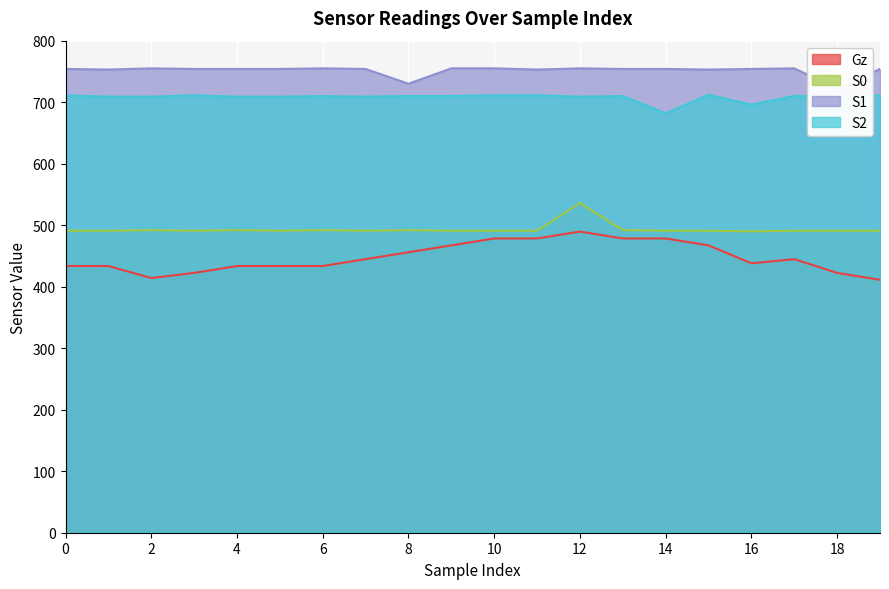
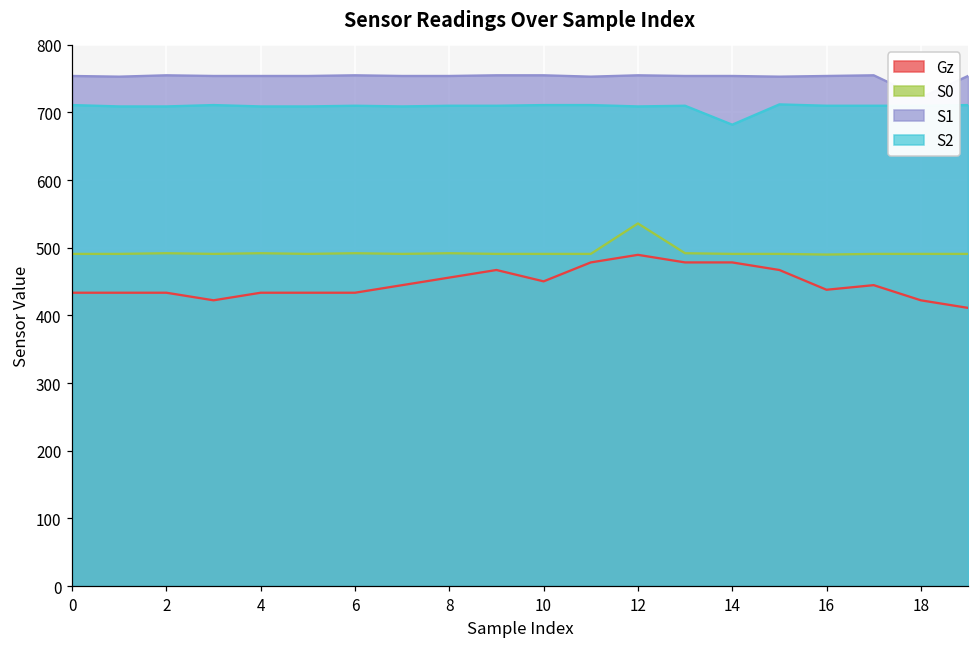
Gz, 2: 410 -> 430
S1, 8: 730 -> 750
Gz, 10: 480 -> 450
S2, 16: 700 -> 710
